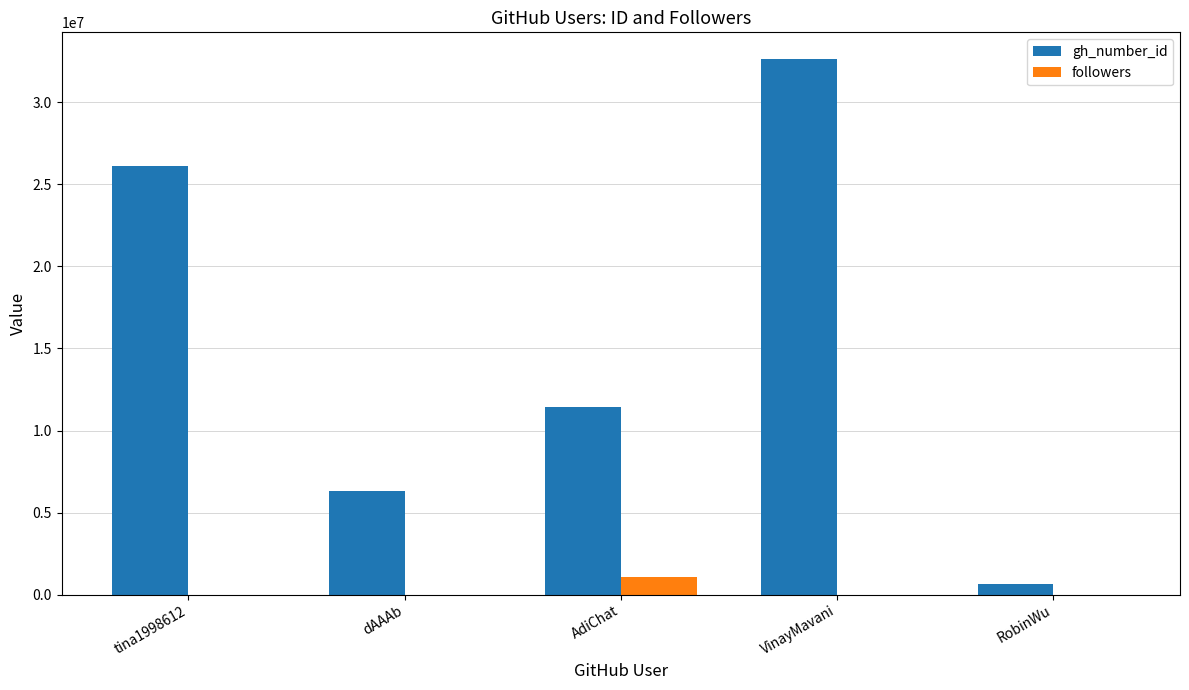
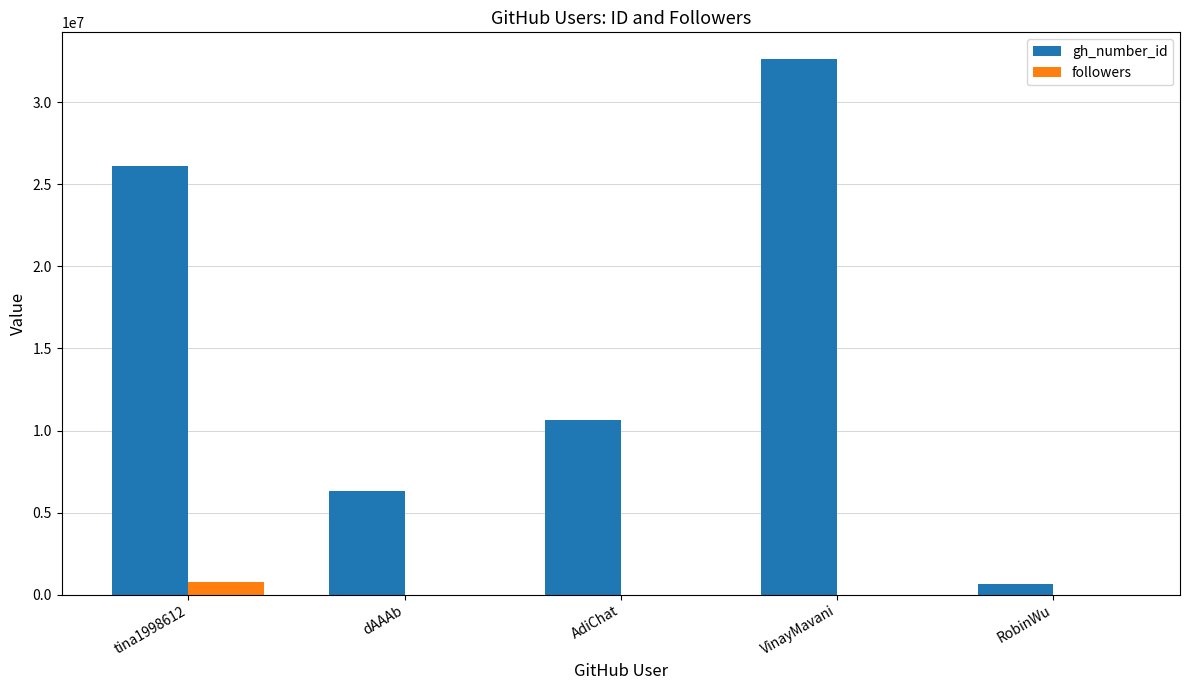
followers, tina1998612: 0 -> 800000
gh_number_id, AdiChat: 11400000 -> 10600000
followers, AdiChat: 1000000 -> 0
